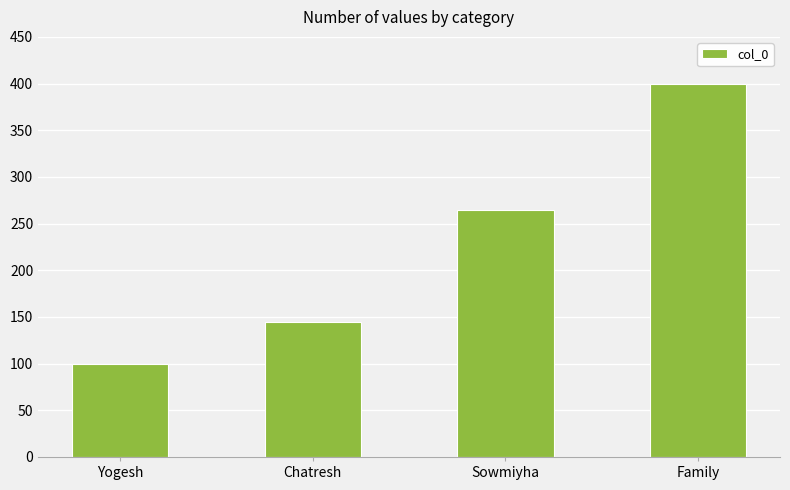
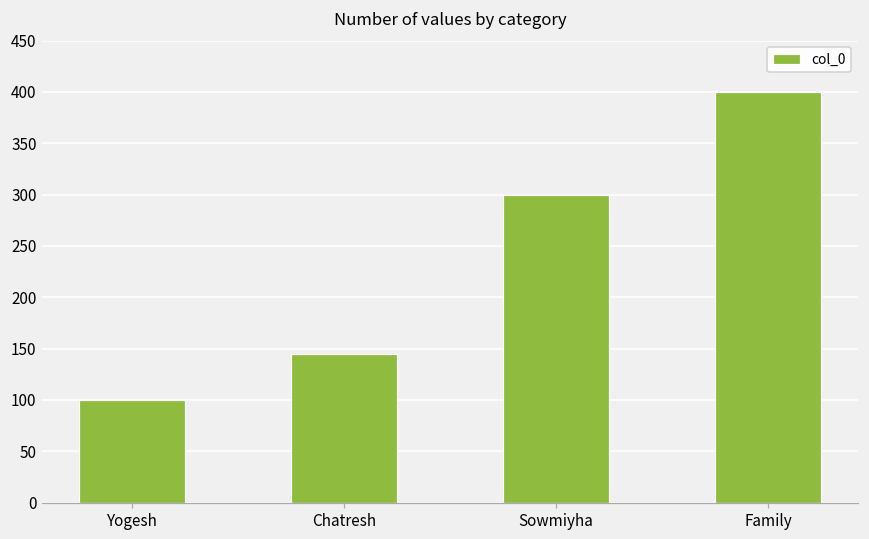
Sowmiyha: 270 -> 300
